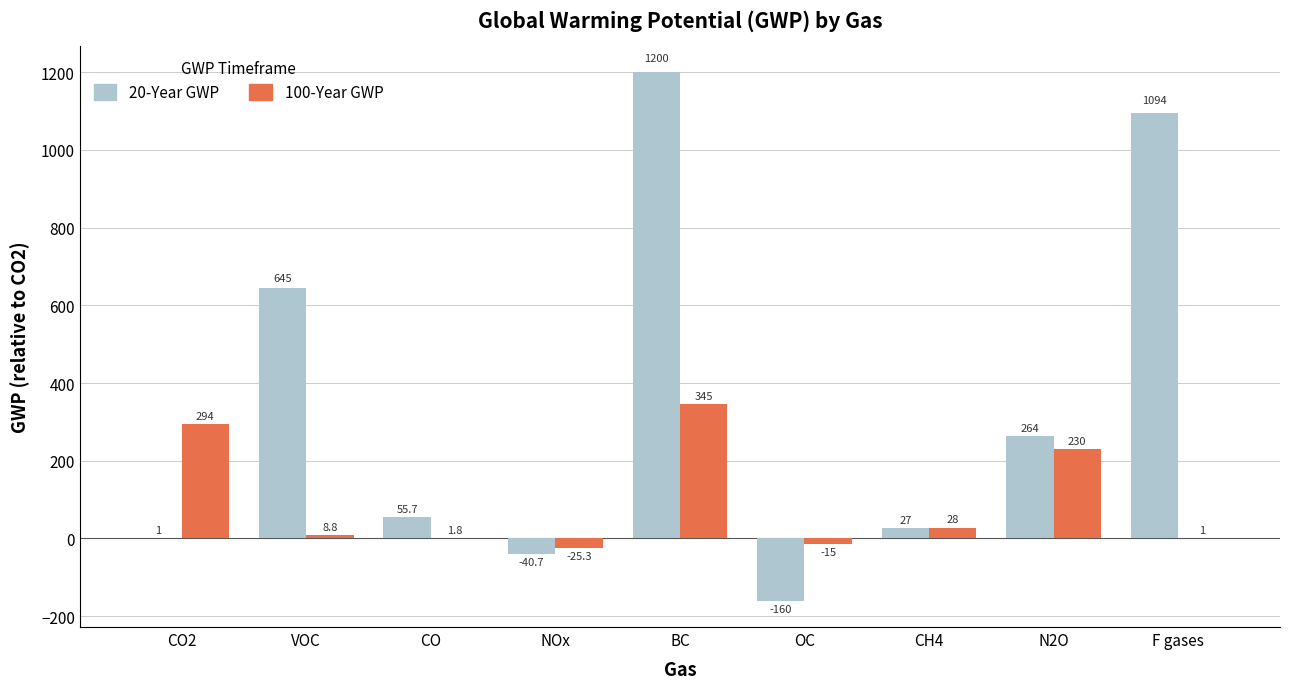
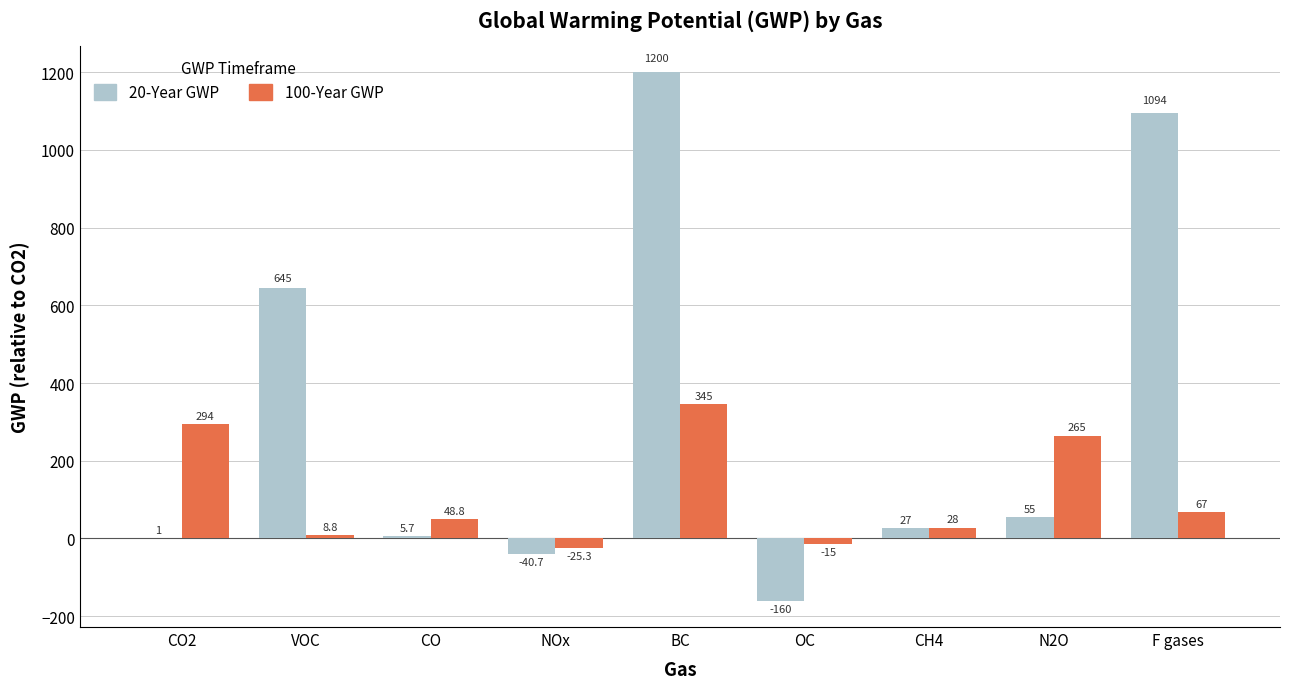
20-Year GWP, CO: 55.7 -> 5.7
100-Year GWP, CO: 1.8 -> 48.8
20-Year GWP, N2O: 264 -> 55
100-Year GWP, N2O: 230 -> 265
100-Year GWP, F gases: 1 -> 67
